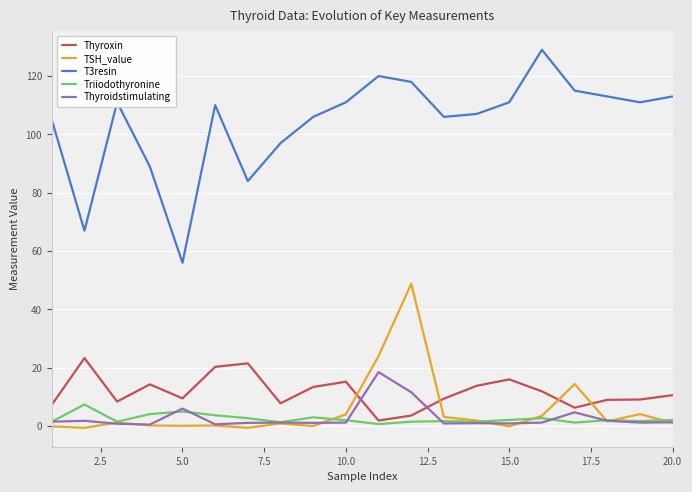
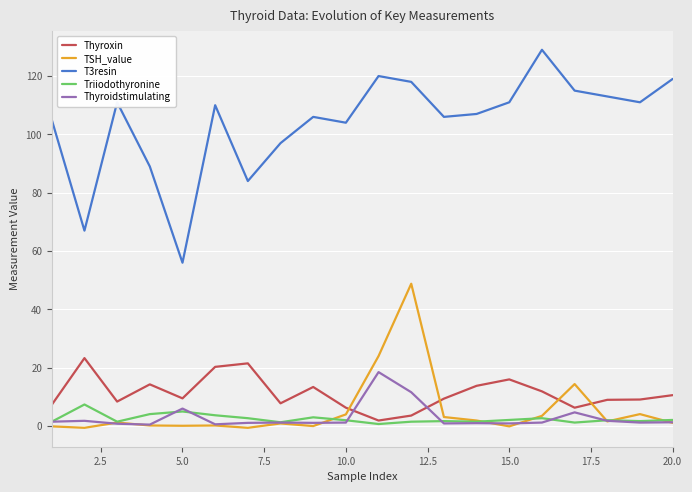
Thyroxin, 10.0: 15 -> 6
T3resin, 10.0: 111 -> 104
T3resin, 20.0: 113 -> 119
